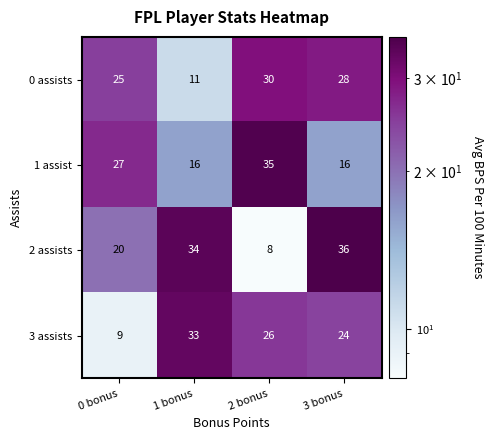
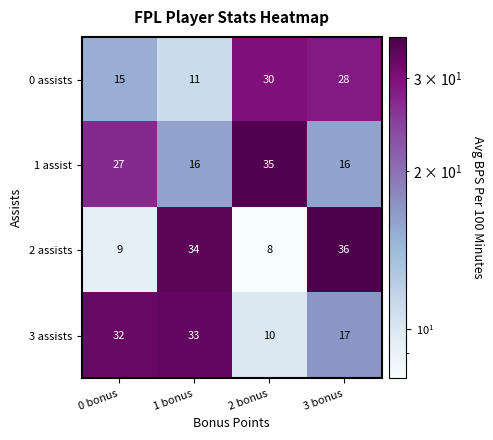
0 assists, 0 bonus: 25 -> 15
2 assists, 0 bonus: 20 -> 9
3 assists, 0 bonus: 9 -> 32
3 assists, 2 bonus: 26 -> 10
3 assists, 3 bonus: 24 -> 17
